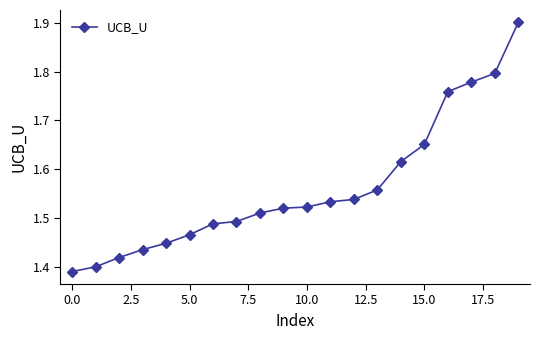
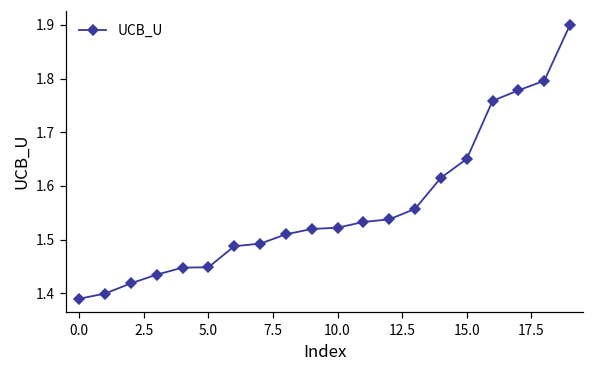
5.0: 1.47 -> 1.45
